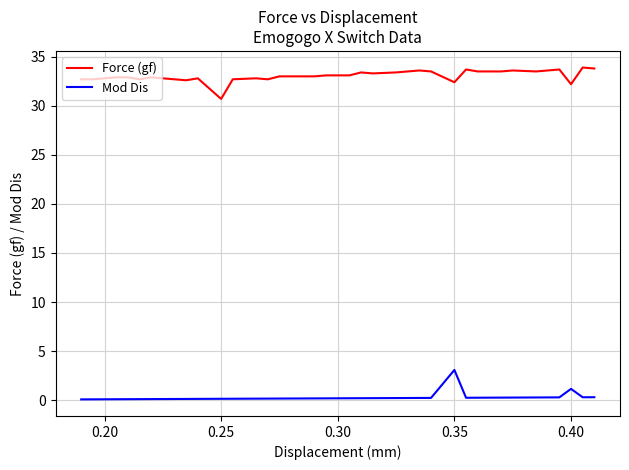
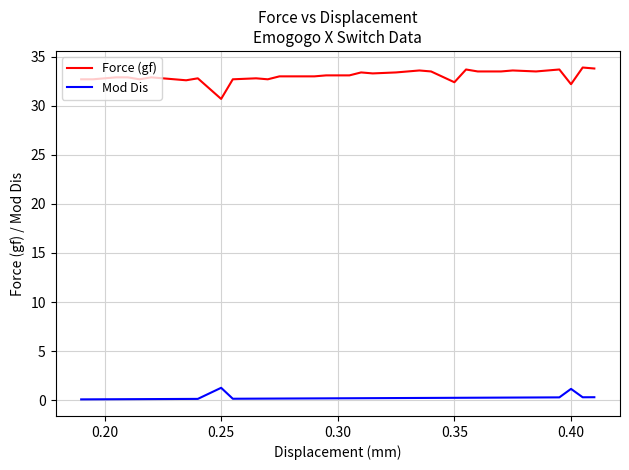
Mod Dis, 0.25: 0 -> 1
Mod Dis, 0.35: 3 -> 0
